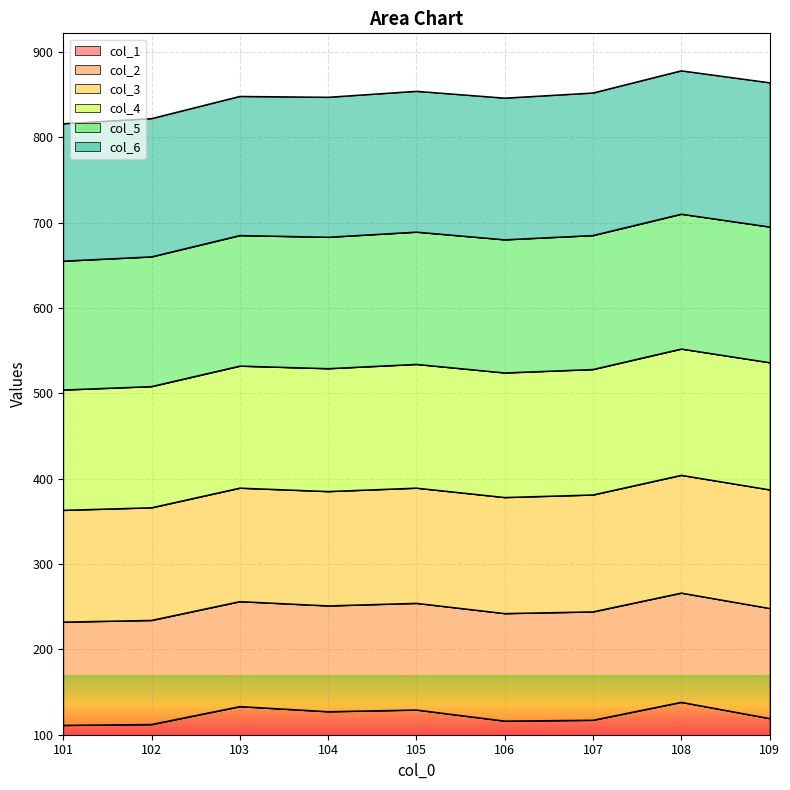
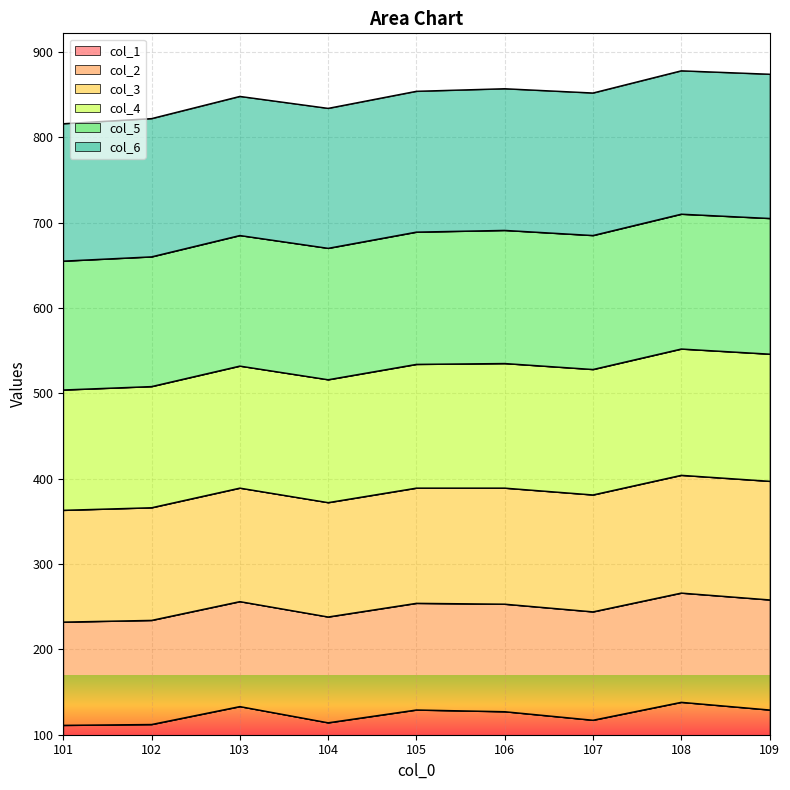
col_1, 104: 130 -> 110
col_1, 106: 120 -> 130
col_1, 109: 120 -> 130
